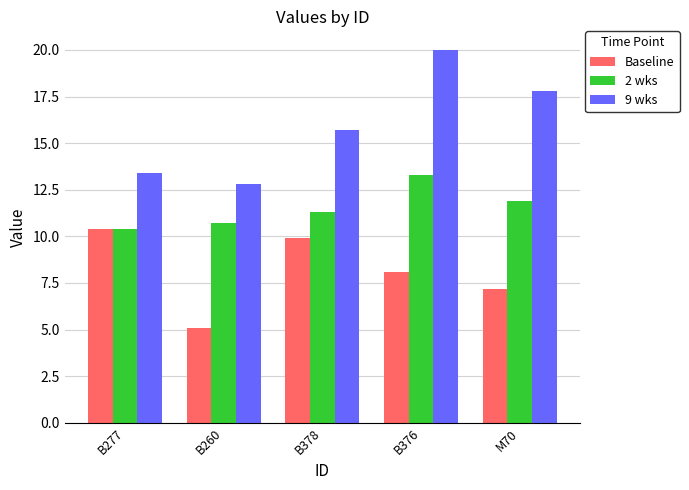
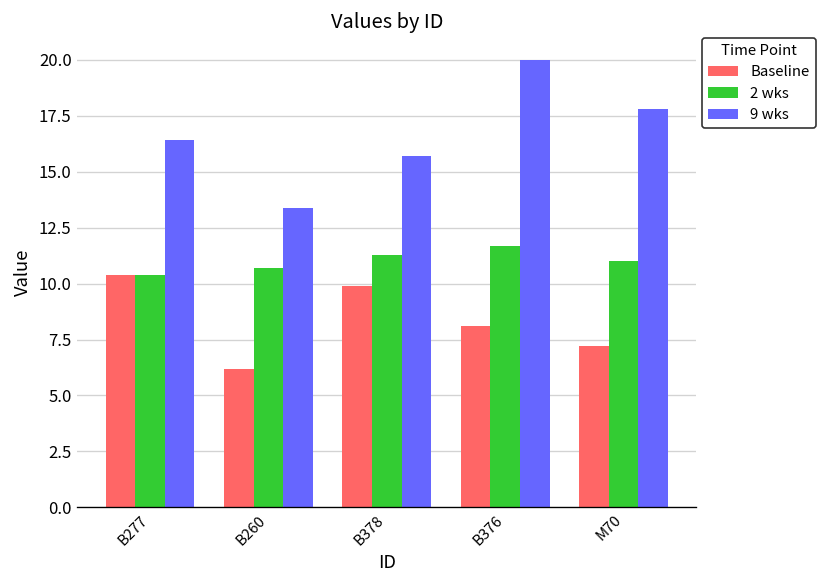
9 wks, B277: 13.4 -> 16.4
Baseline, B260: 5.1 -> 6.2
9 wks, B260: 12.8 -> 13.4
2 wks, B376: 13.3 -> 11.7
2 wks, M70: 11.9 -> 11.0
